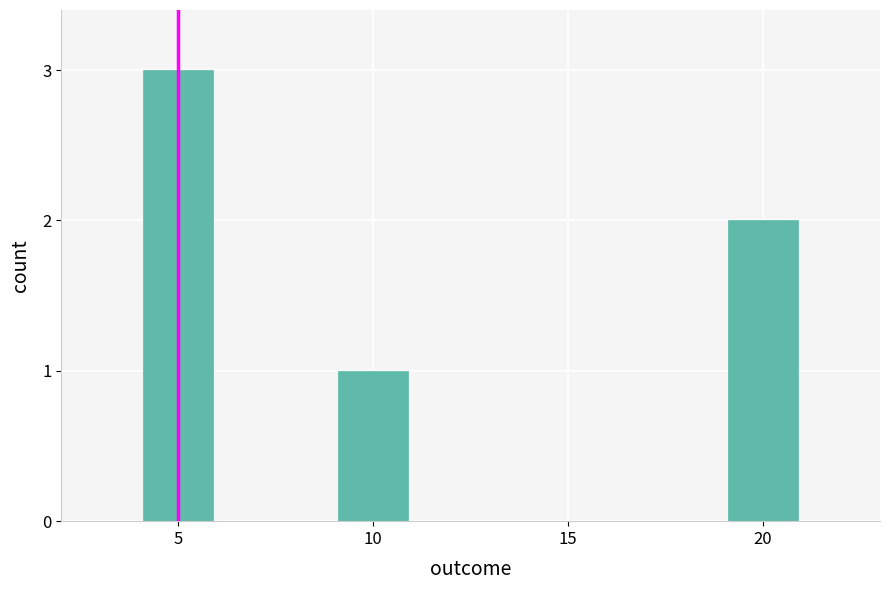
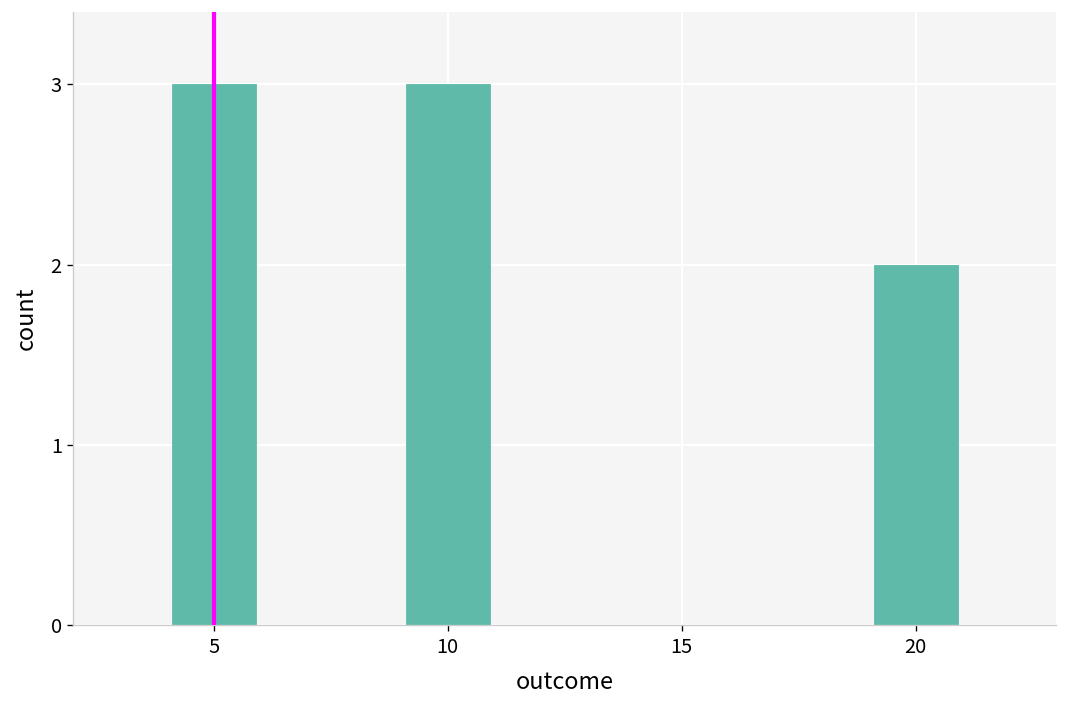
10: 1 -> 3
